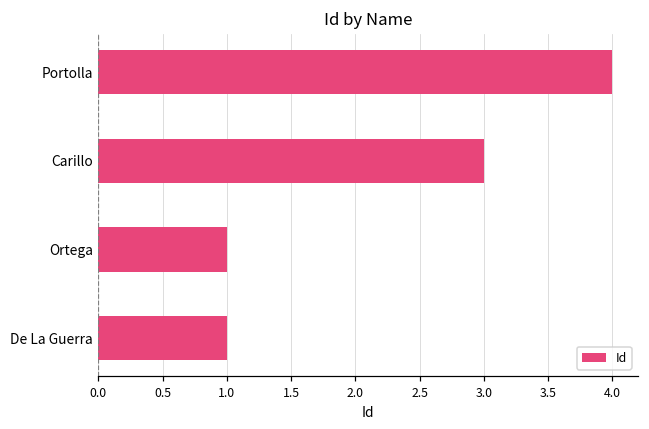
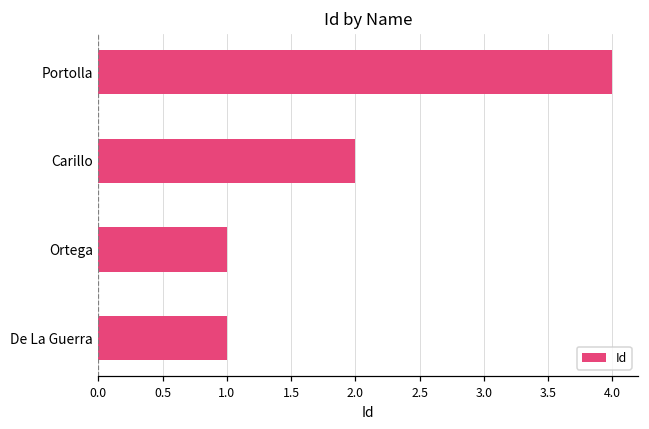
Carillo: 3 -> 2
